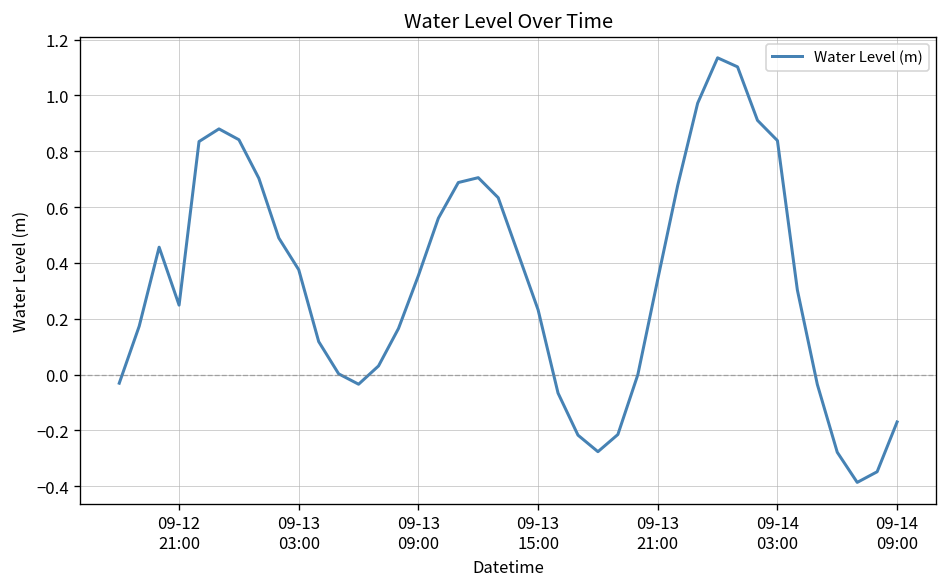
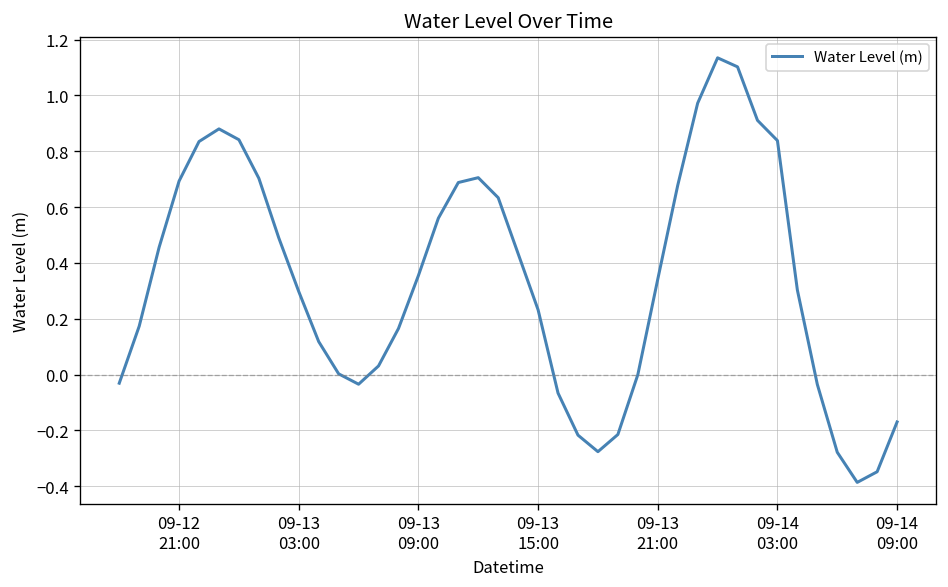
09-12 21:00: 0.25 -> 0.69
09-13 03:00: 0.38 -> 0.30
